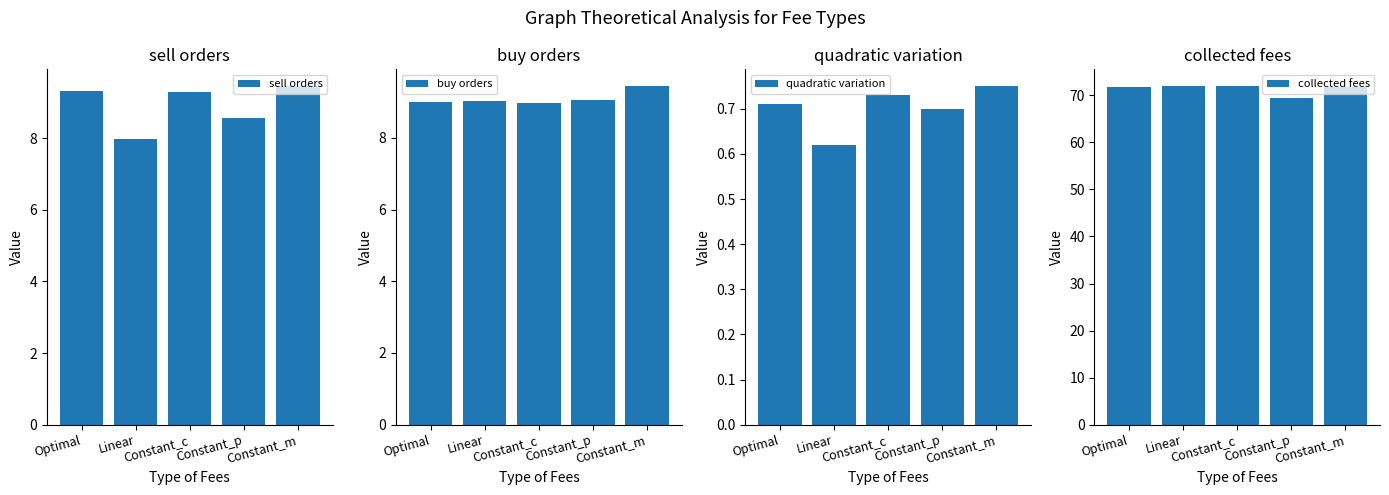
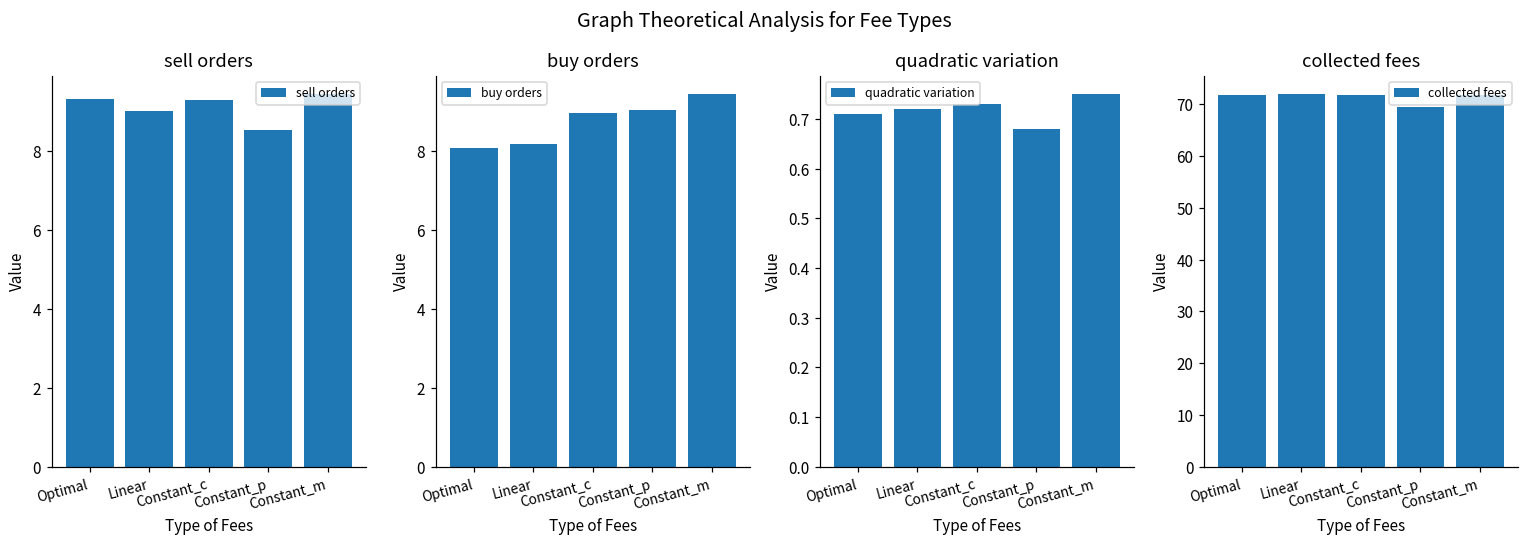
sell orders, Linear: 8.0 -> 9.0
buy orders, Optimal: 9.0 -> 8.1
buy orders, Linear: 9.0 -> 8.2
quadratic variation, Linear: 0.62 -> 0.72
quadratic variation, Constant_p: 0.70 -> 0.68
